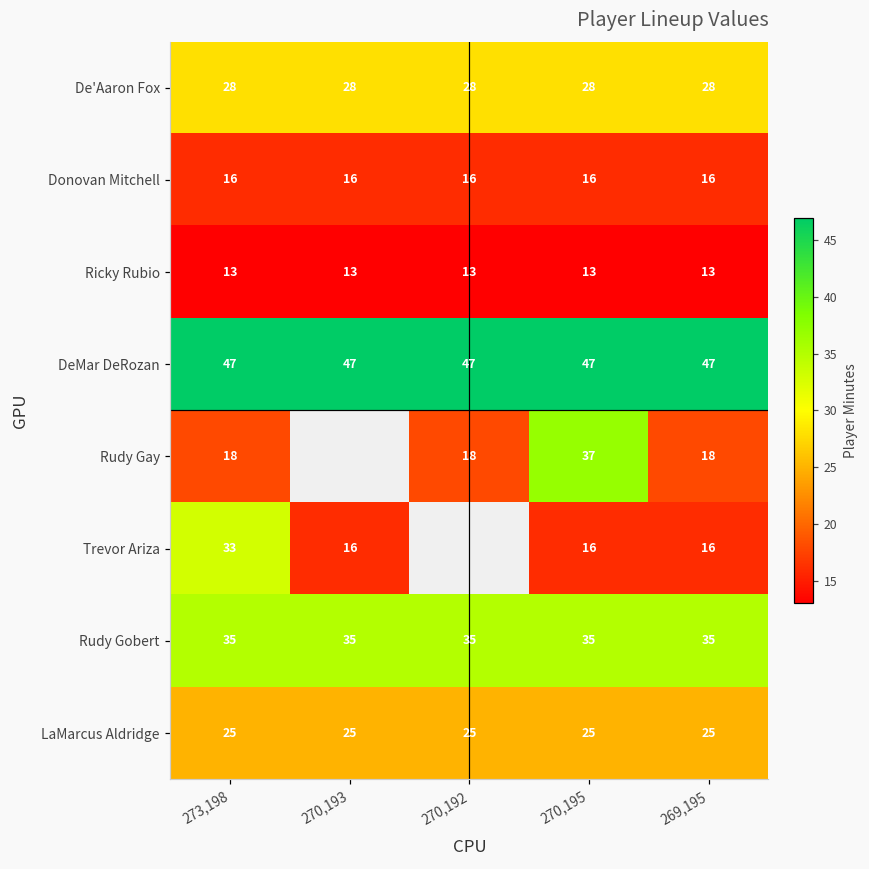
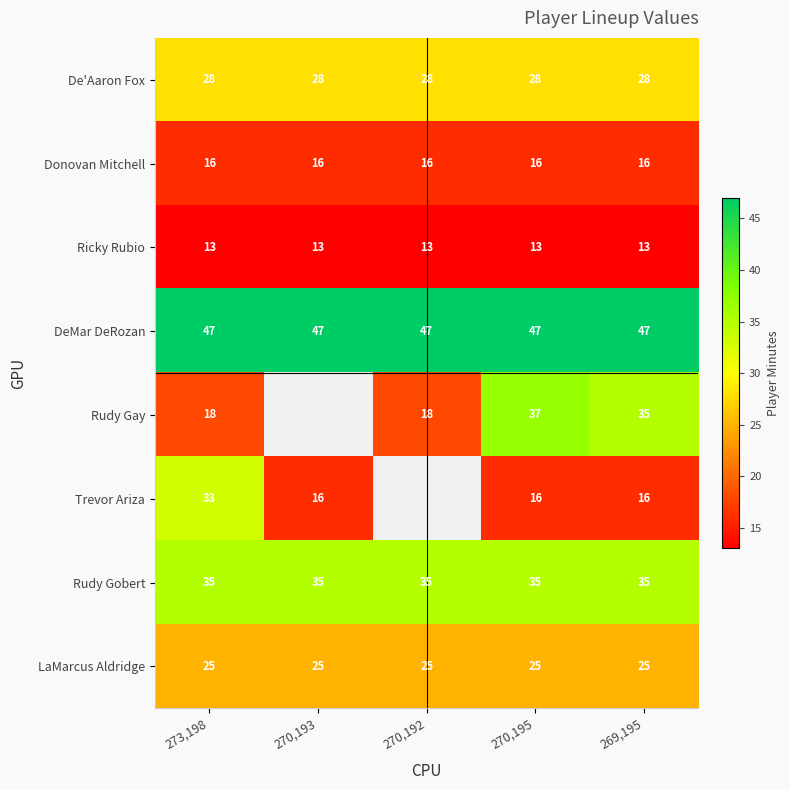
Rudy Gay, 269,195: 18 -> 35
